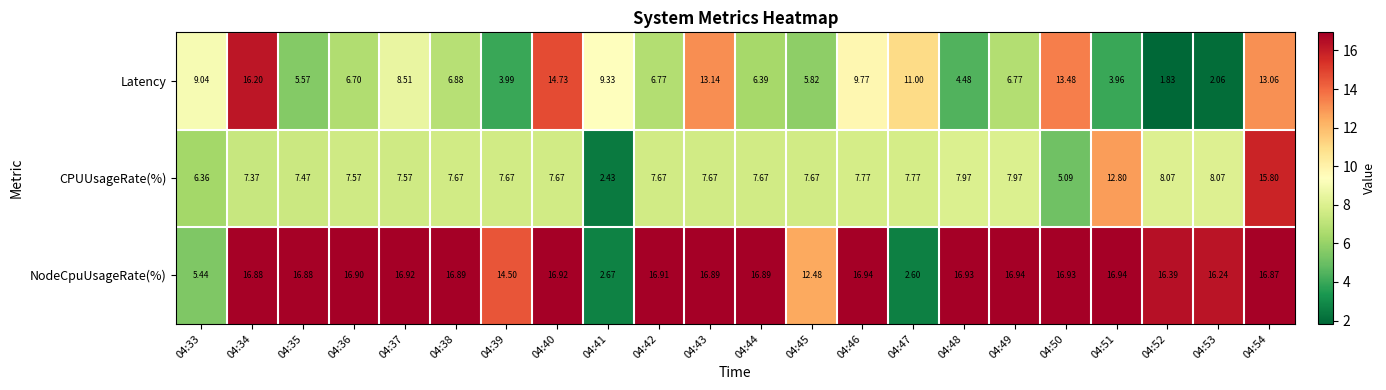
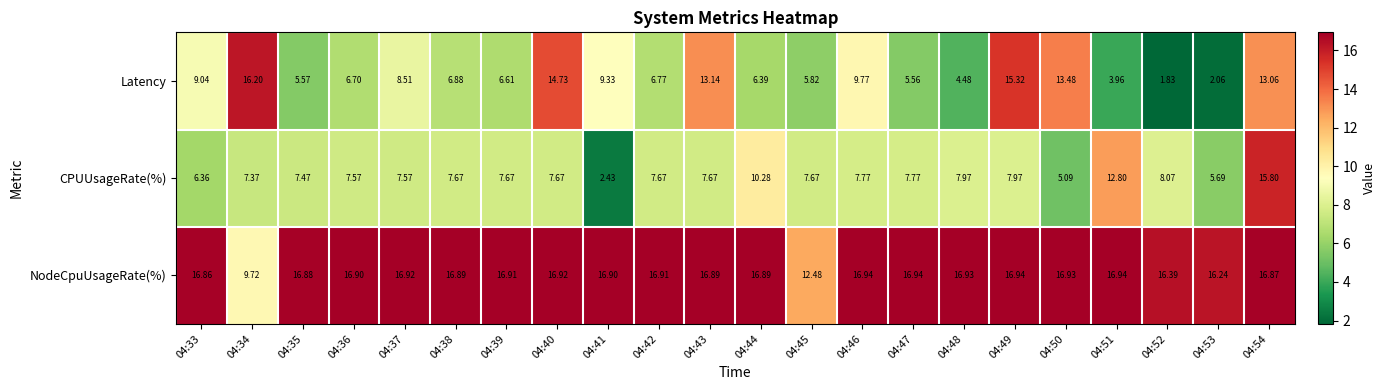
Latency, 04:39: 3.99 -> 6.61
Latency, 04:47: 11.00 -> 5.56
Latency, 04:49: 6.77 -> 15.32
CPUUsageRate(%), 04:44: 7.67 -> 10.28
CPUUsageRate(%), 04:53: 8.07 -> 5.69
NodeCpuUsageRate(%), 04:33: 5.44 -> 16.86
NodeCpuUsageRate(%), 04:34: 16.88 -> 9.72
NodeCpuUsageRate(%), 04:39: 14.50 -> 16.91
NodeCpuUsageRate(%), 04:41: 2.67 -> 16.90
NodeCpuUsageRate(%), 04:47: 2.60 -> 16.94
